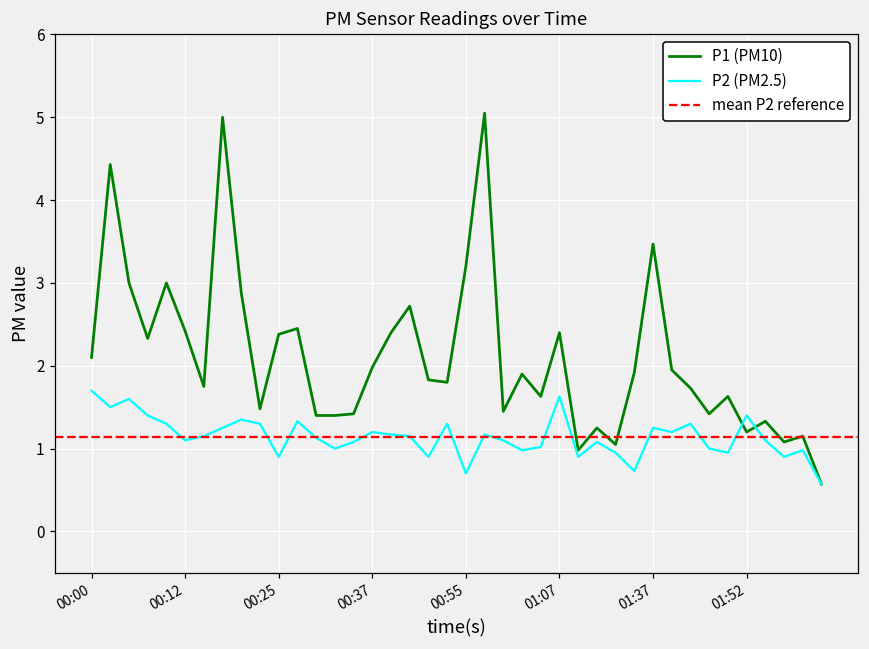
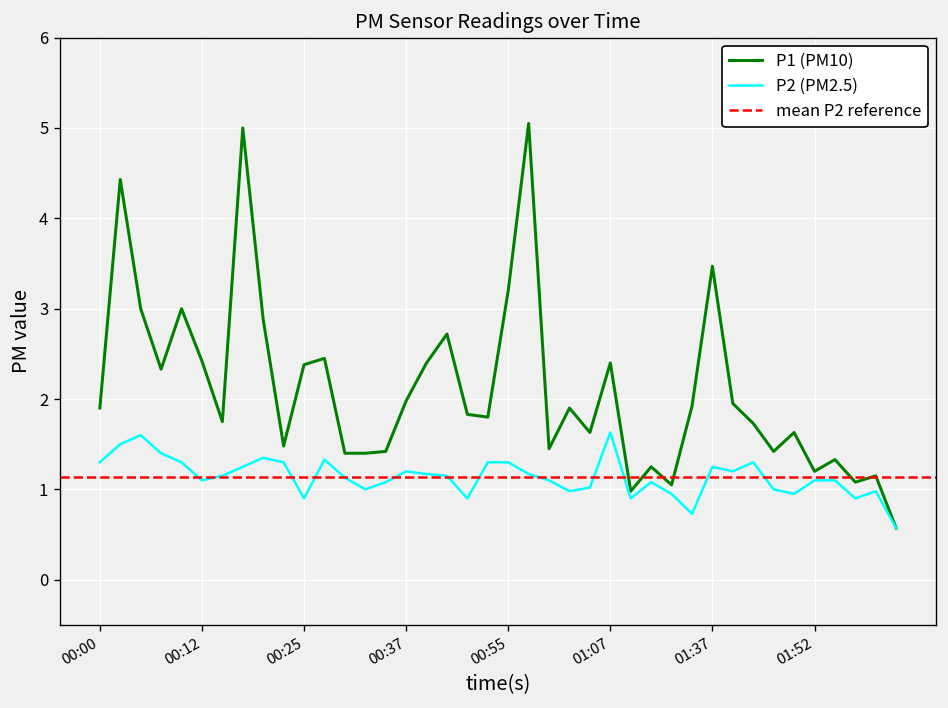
P1 (PM10), 00:00: 2.1 -> 1.9
P2 (PM2.5), 00:00: 1.7 -> 1.3
P2 (PM2.5), 00:55: 0.7 -> 1.3
P2 (PM2.5), 01:52: 1.4 -> 1.1
